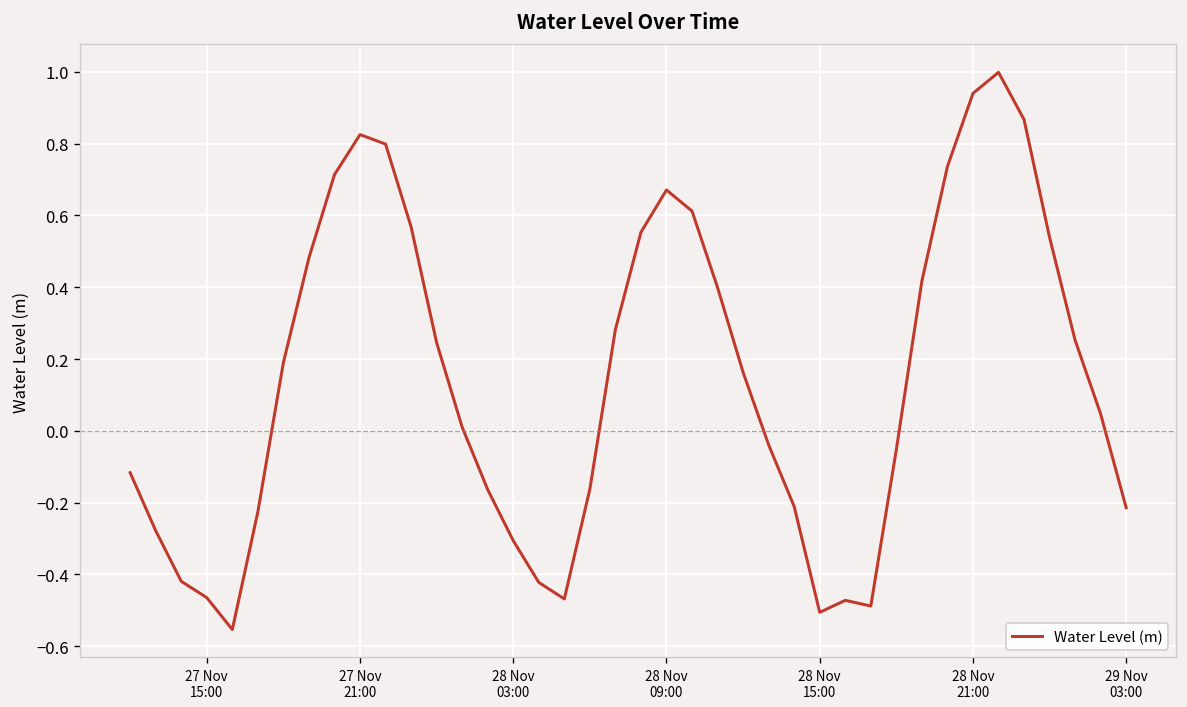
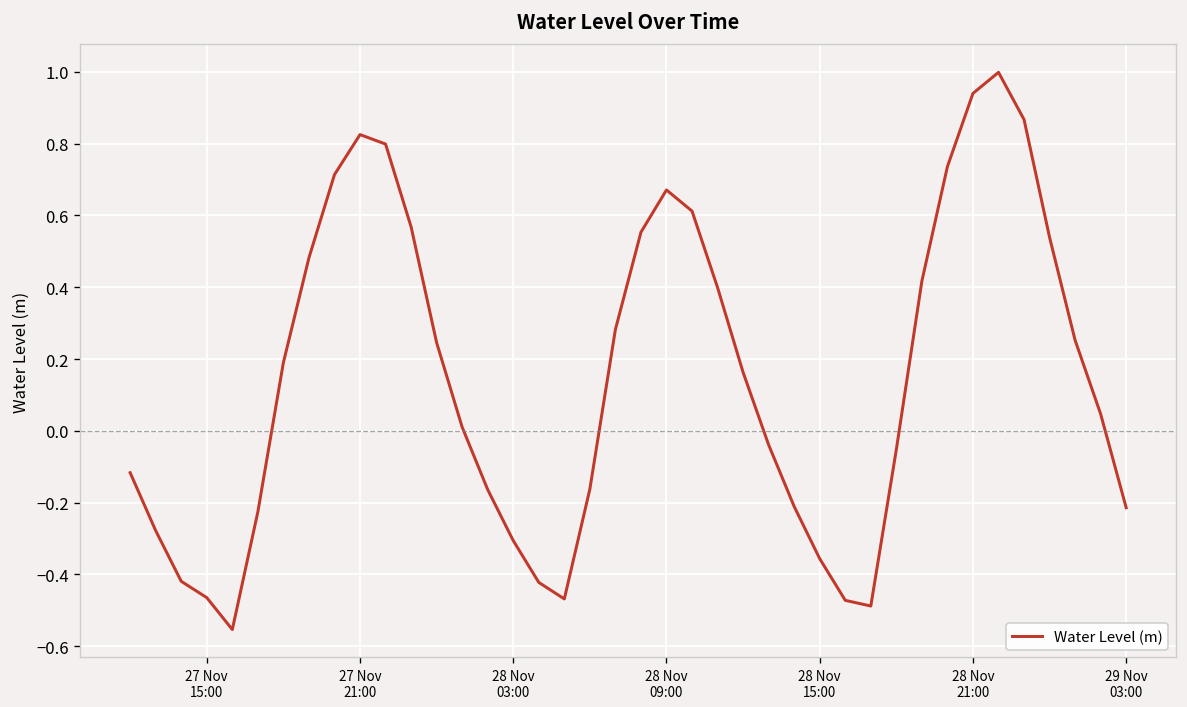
28 Nov 15:00: -0.51 -> -0.36
